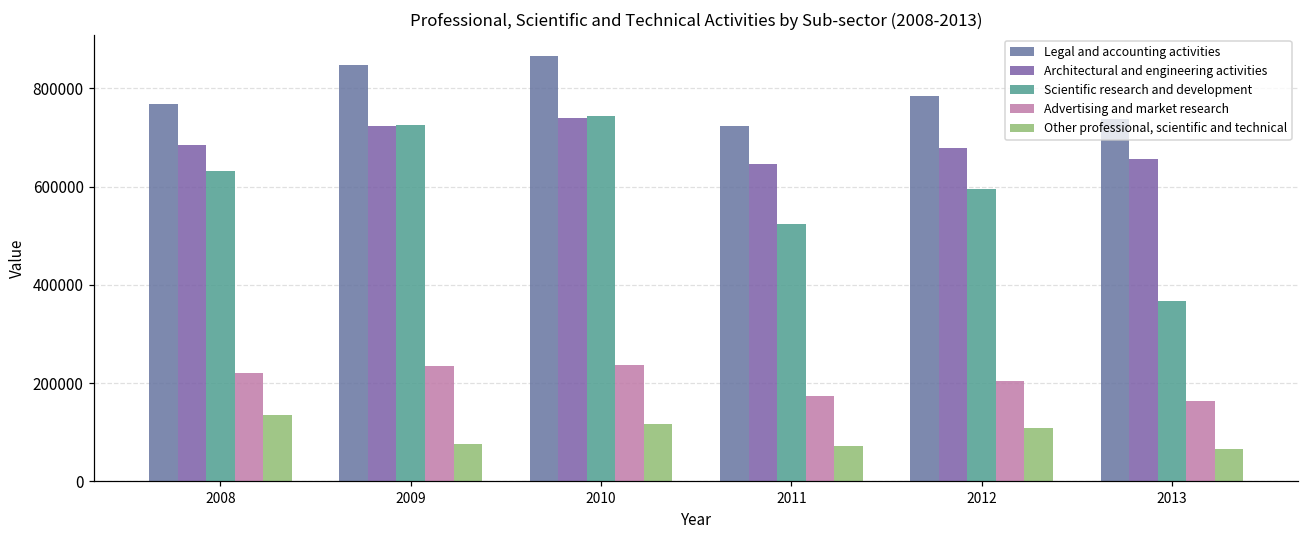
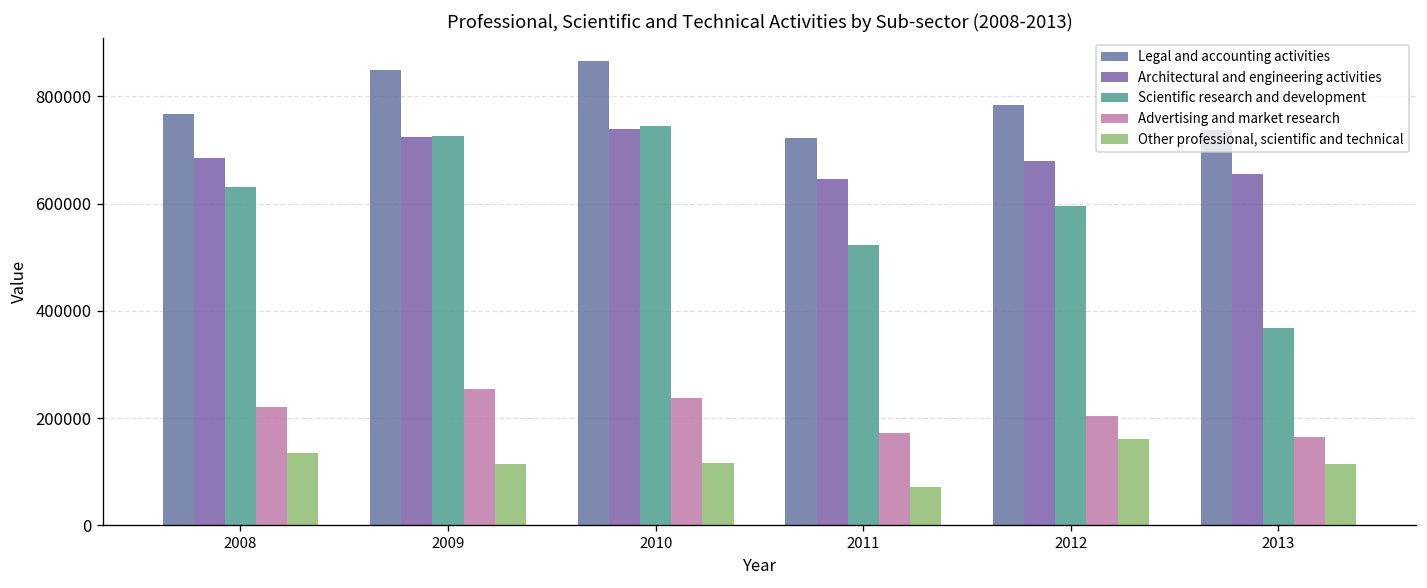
Advertising and market research, 2009: 230000 -> 250000
Other professional, scientific and technical, 2009: 80000 -> 110000
Other professional, scientific and technical, 2012: 110000 -> 160000
Other professional, scientific and technical, 2013: 70000 -> 110000
